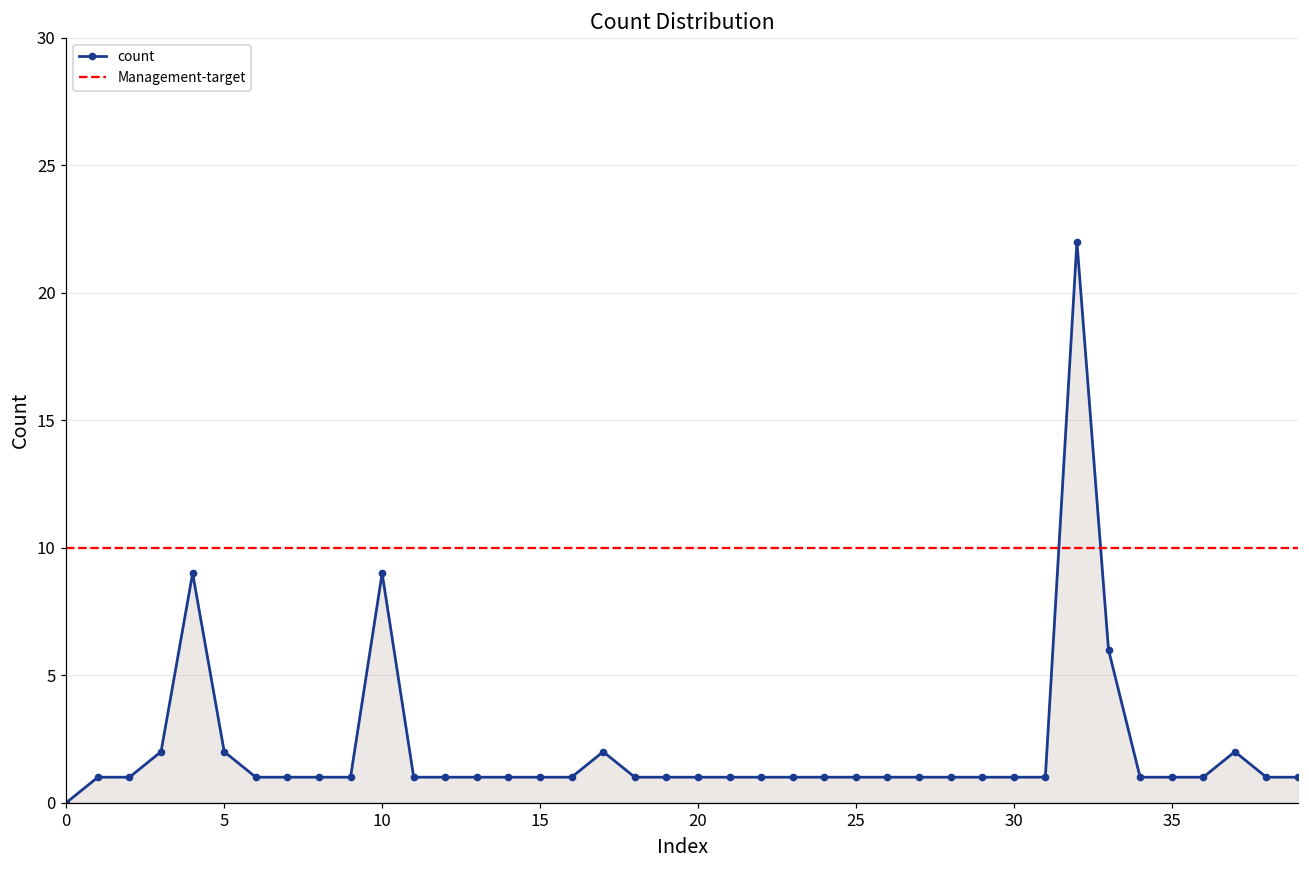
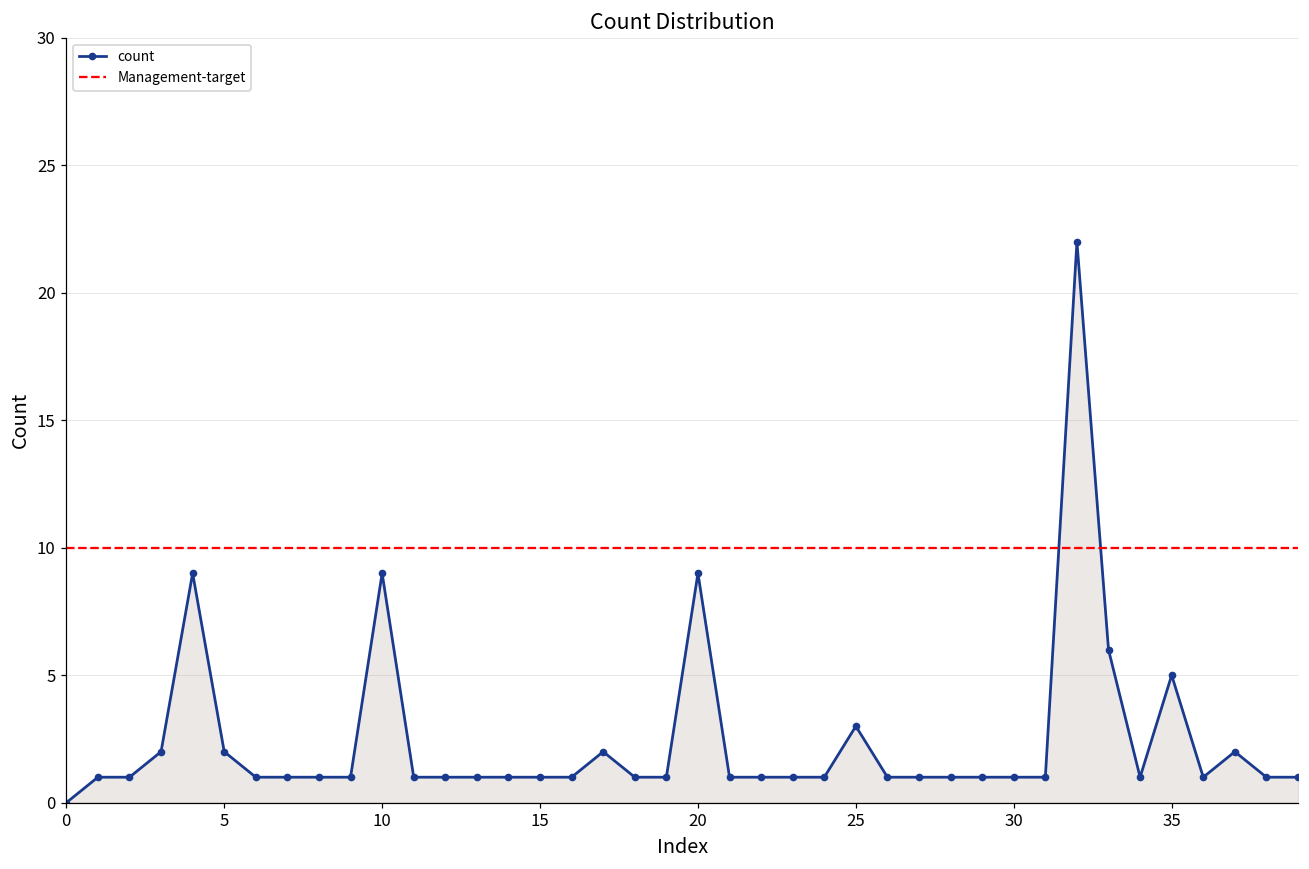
20: 1 -> 9
25: 1 -> 3
35: 1 -> 5
